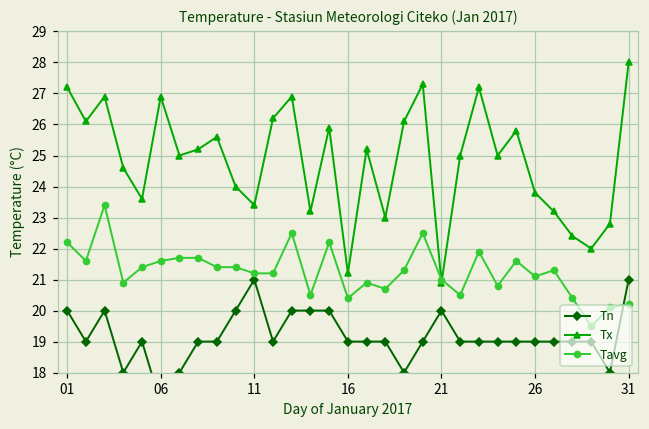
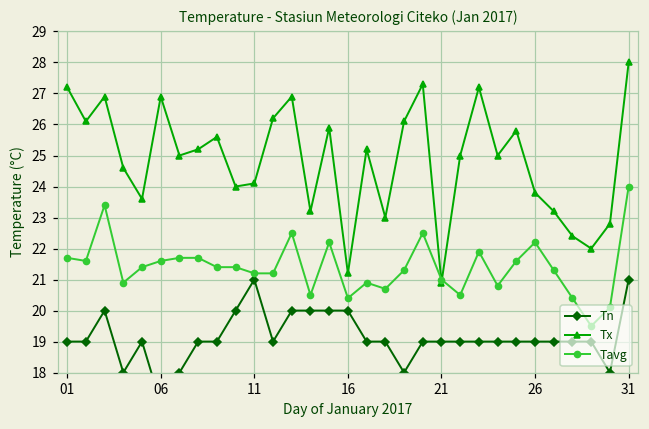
Tn, 01: 20 -> 19
Tavg, 01: 22.2 -> 21.7
Tx, 11: 23.4 -> 24.1
Tn, 16: 19 -> 20
Tn, 21: 20 -> 19
Tavg, 26: 21.1 -> 22.2
Tavg, 31: 20.2 -> 24.0
